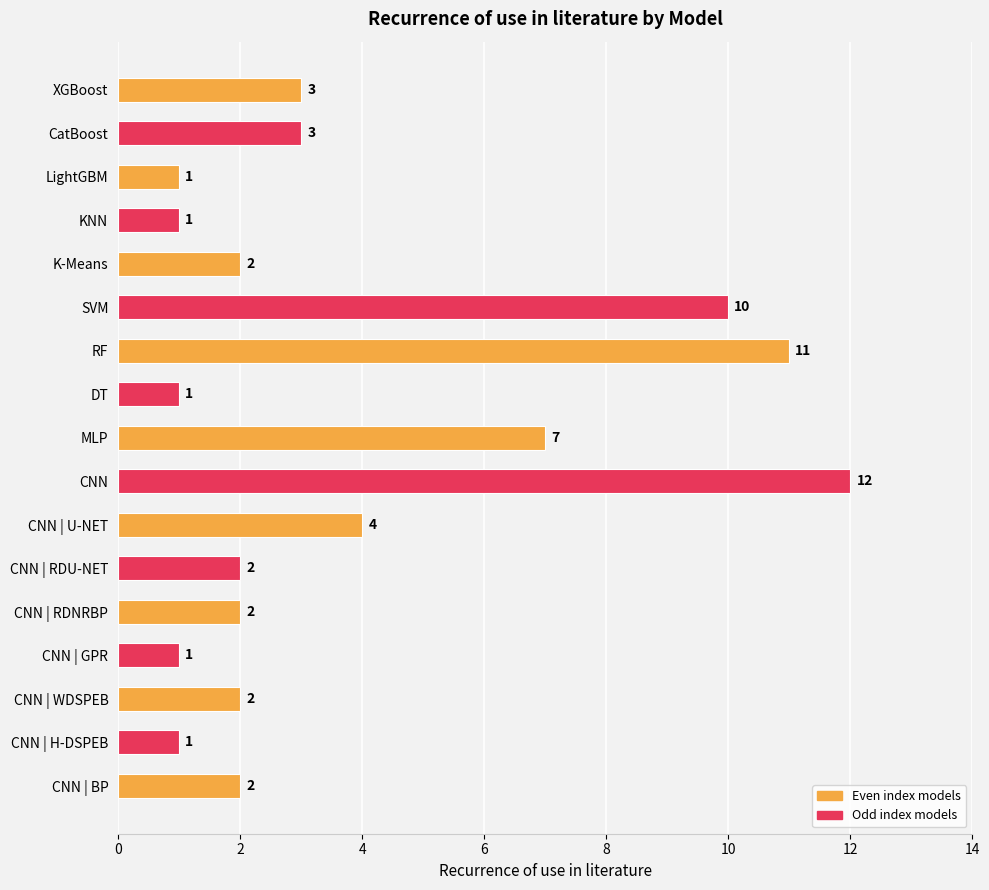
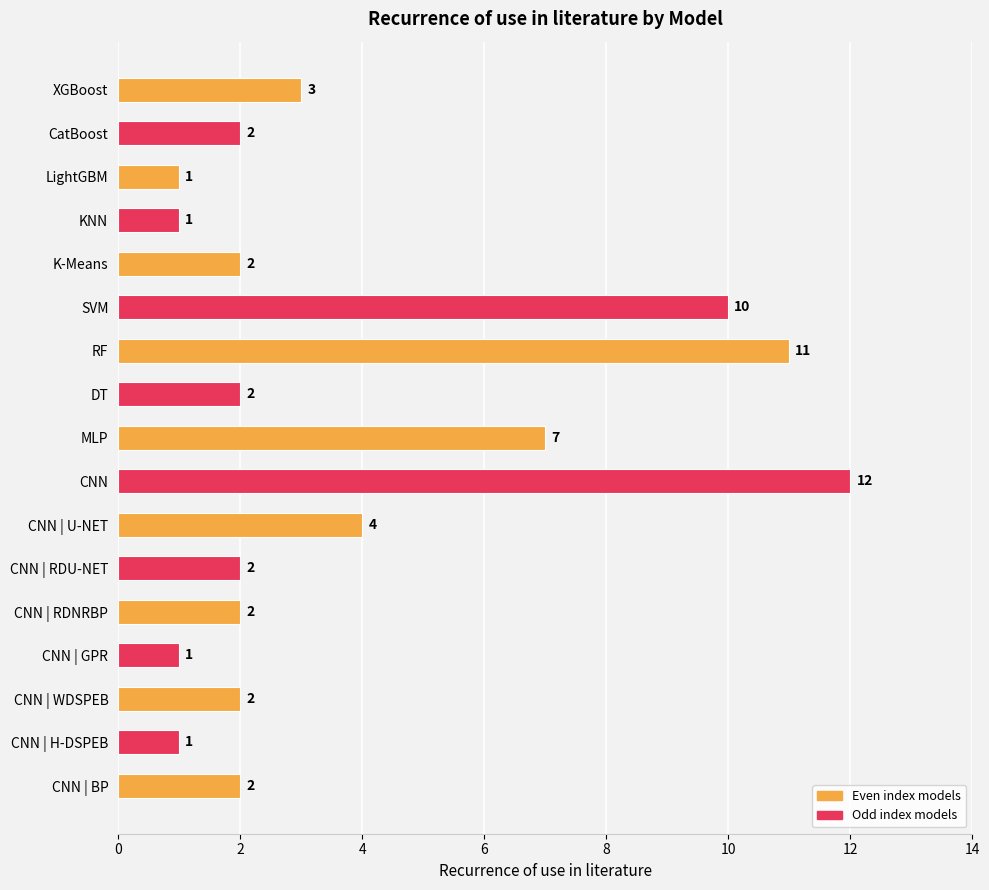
CatBoost: 3 -> 2
DT: 1 -> 2
